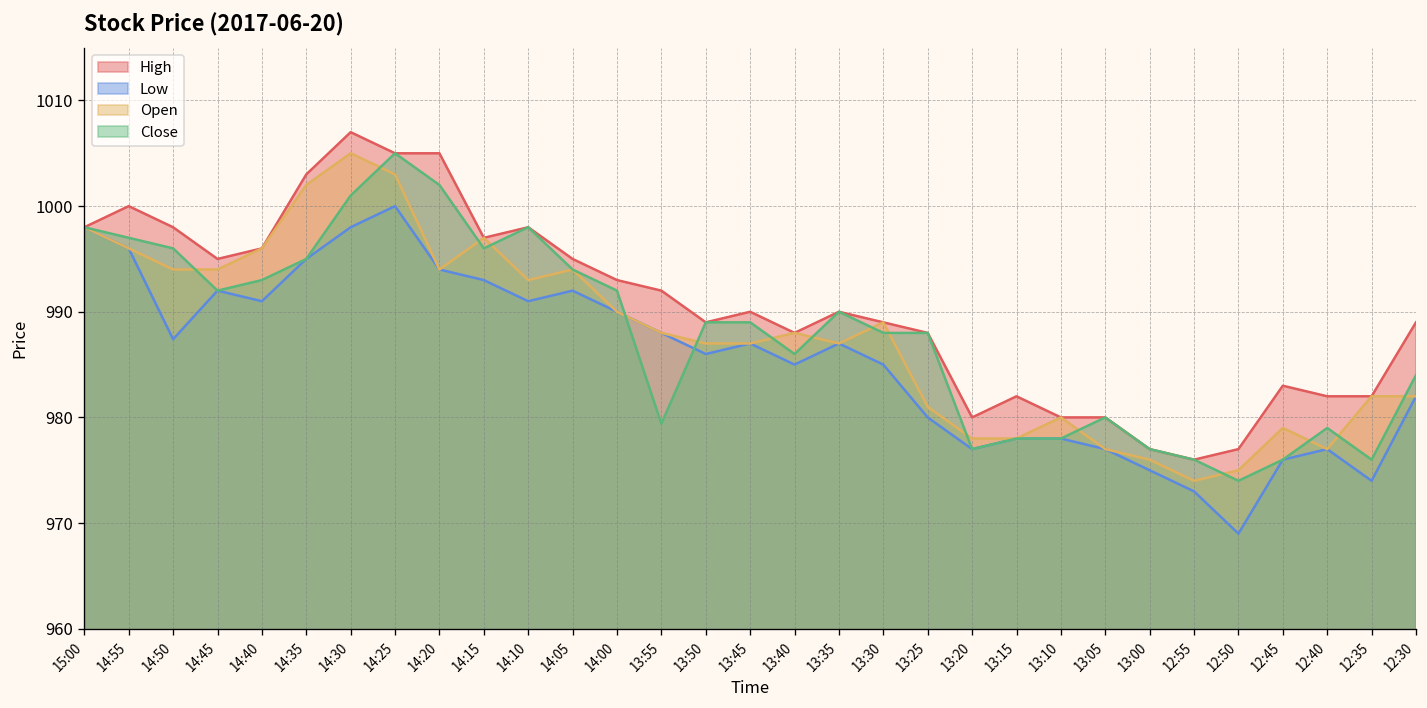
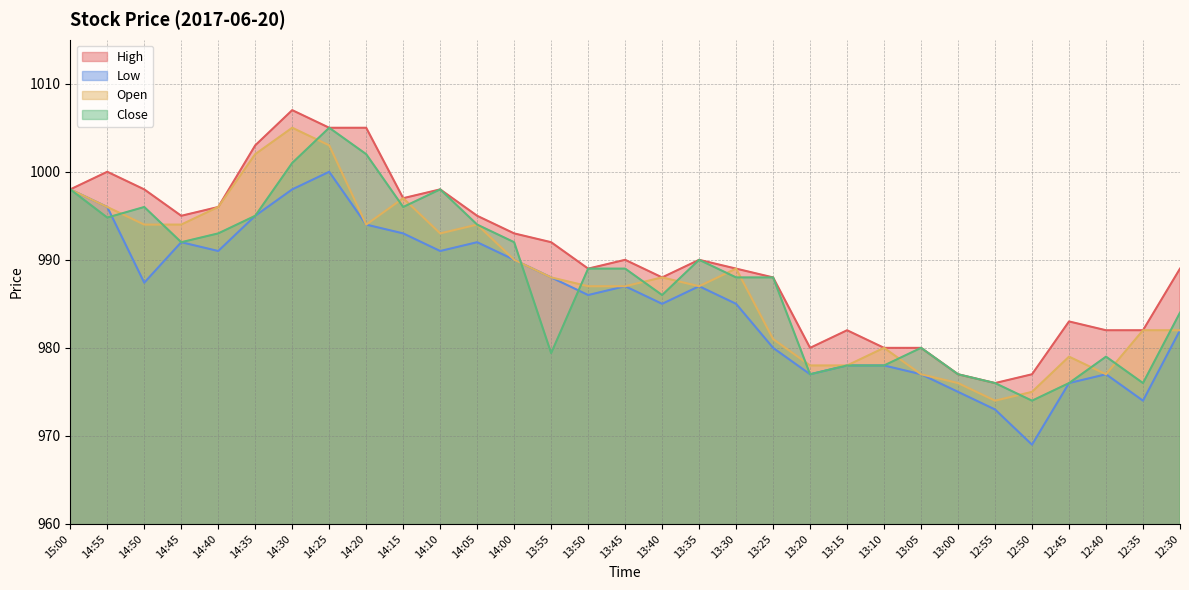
Close, 14:55: 997 -> 995
